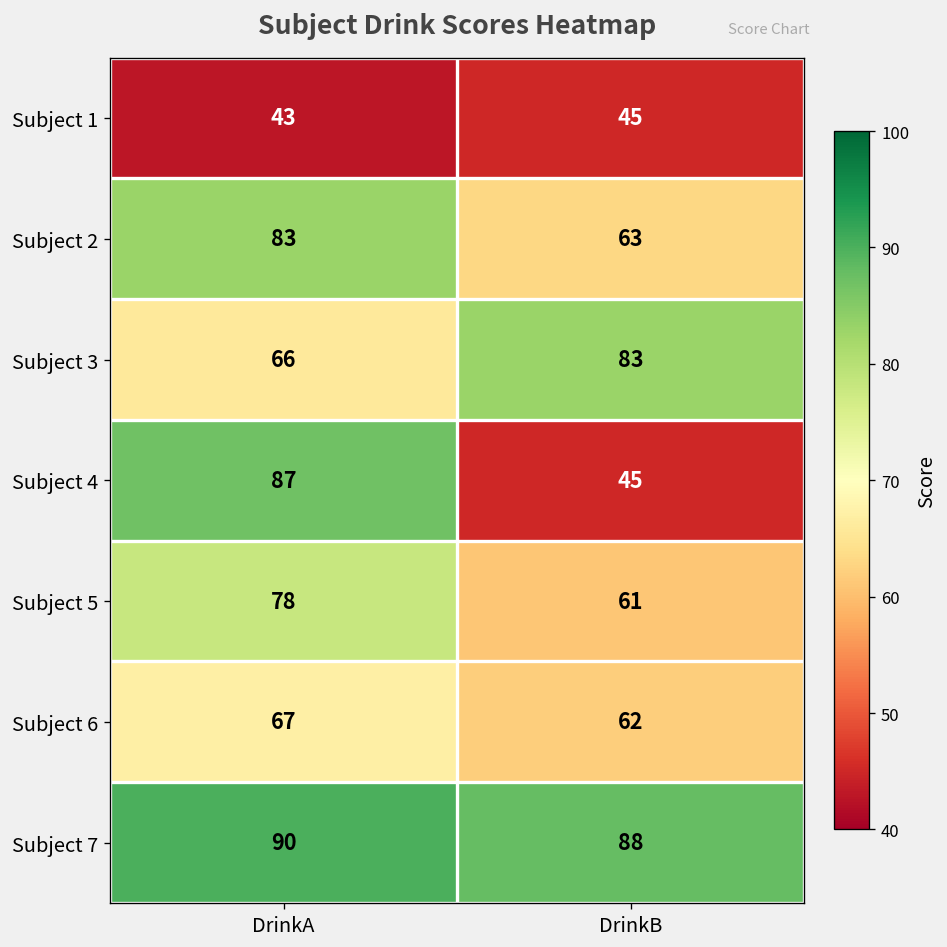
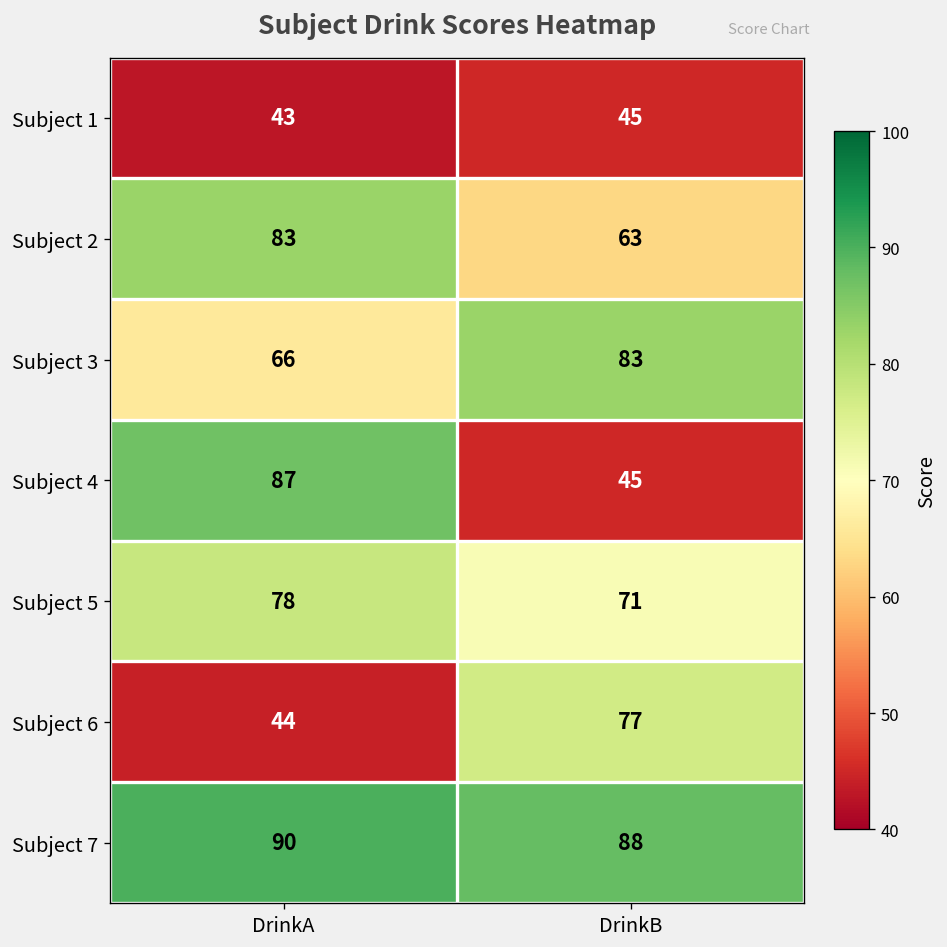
Subject 5, DrinkB: 61 -> 71
Subject 6, DrinkA: 67 -> 44
Subject 6, DrinkB: 62 -> 77
